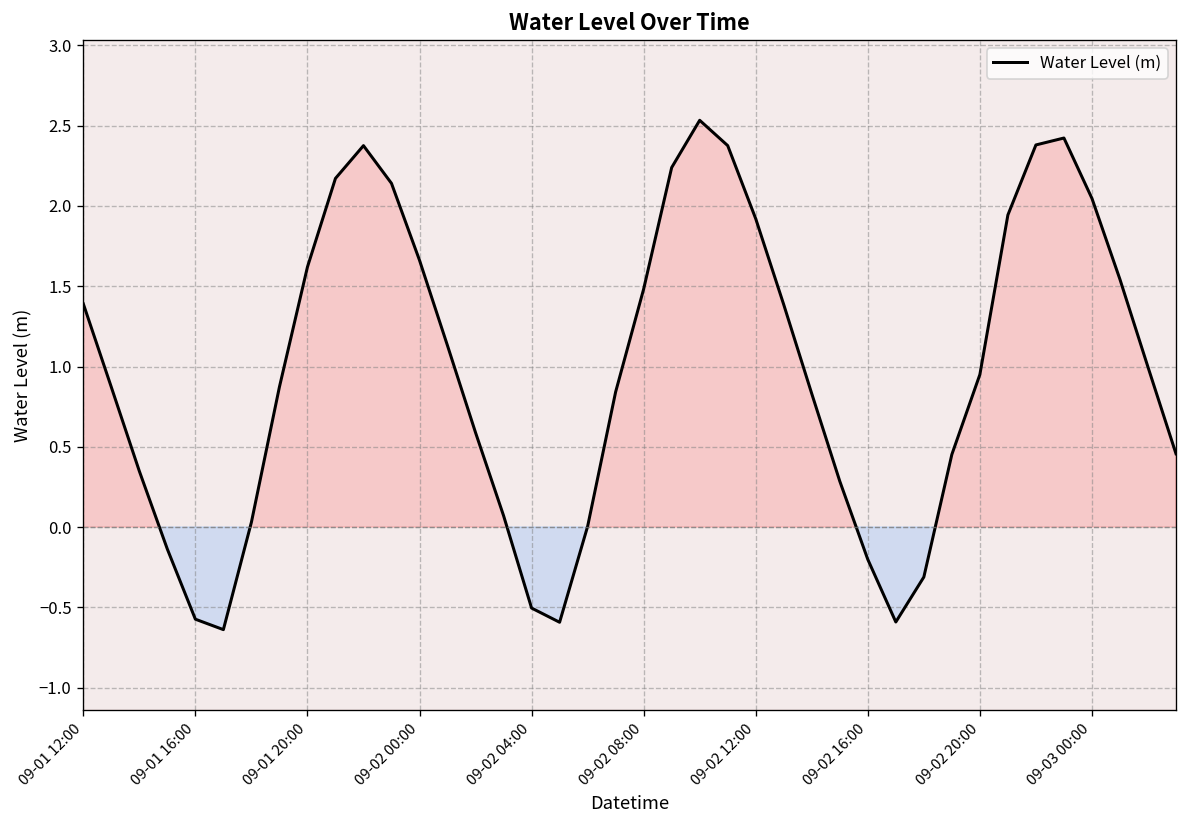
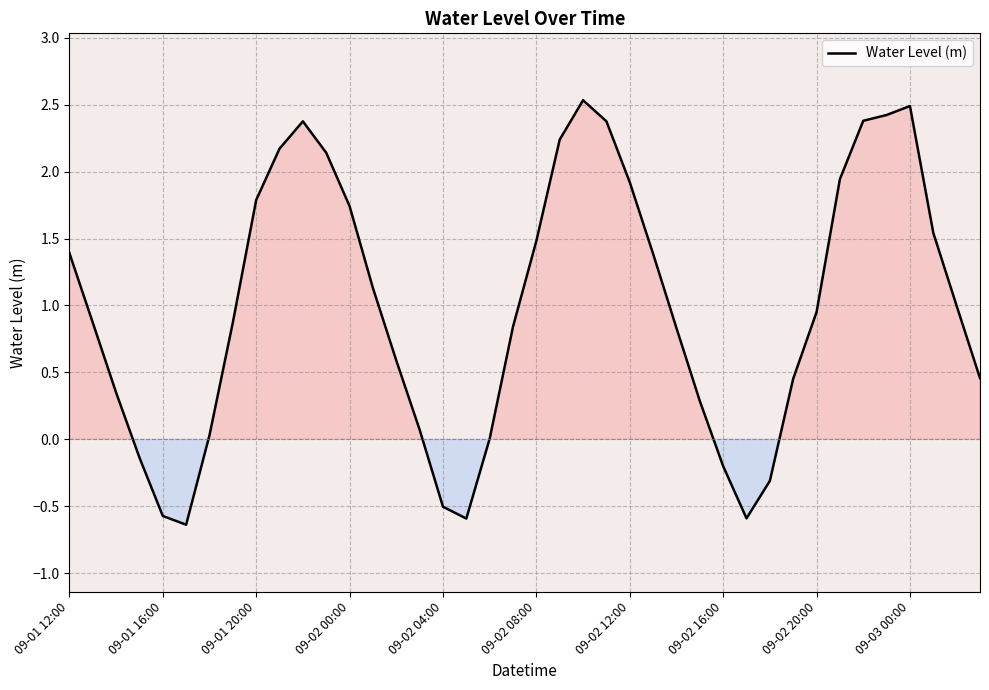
Water Level (m), 09-01 20:00: 1.62 -> 1.79
Water Level (m), 09-02 00:00: 1.66 -> 1.74
Water Level (m), 09-03 00:00: 2.05 -> 2.49
